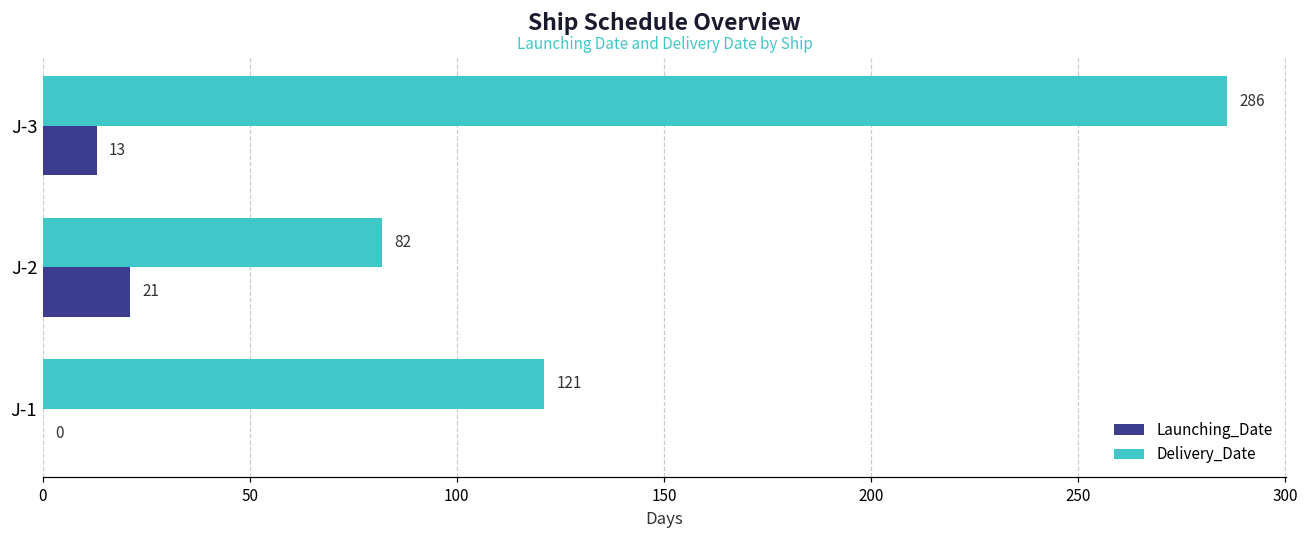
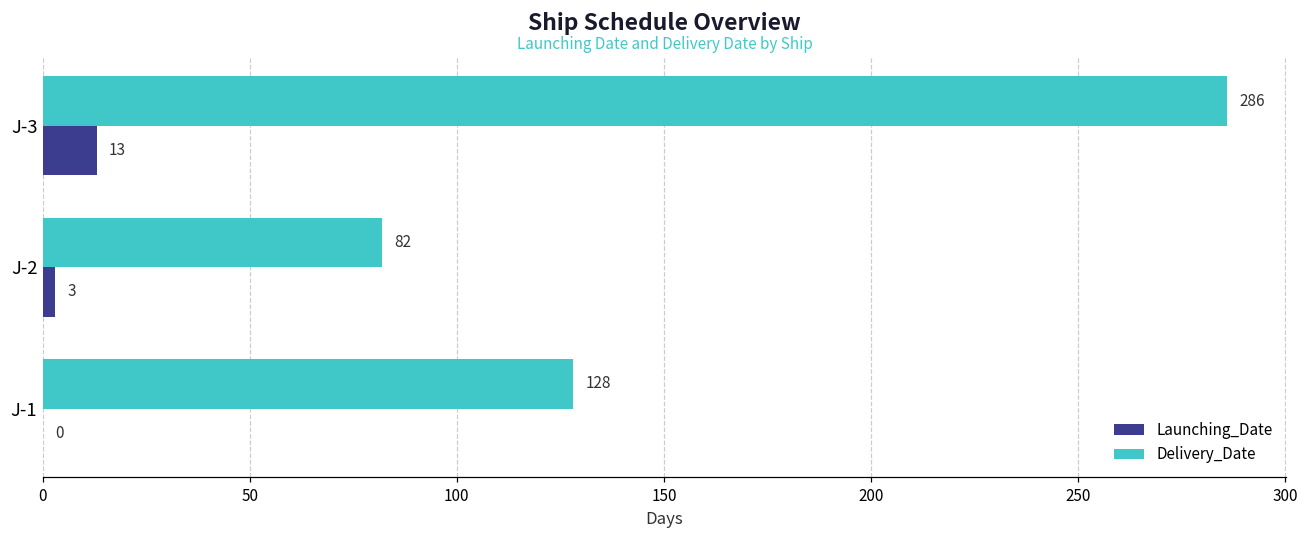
Launching_Date, J-2: 21 -> 3
Delivery_Date, J-1: 121 -> 128
